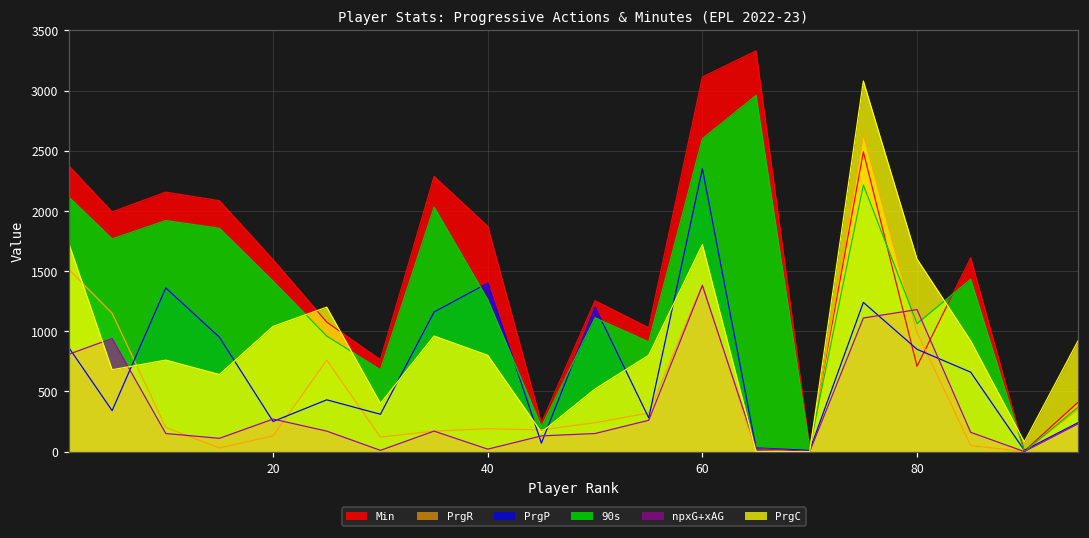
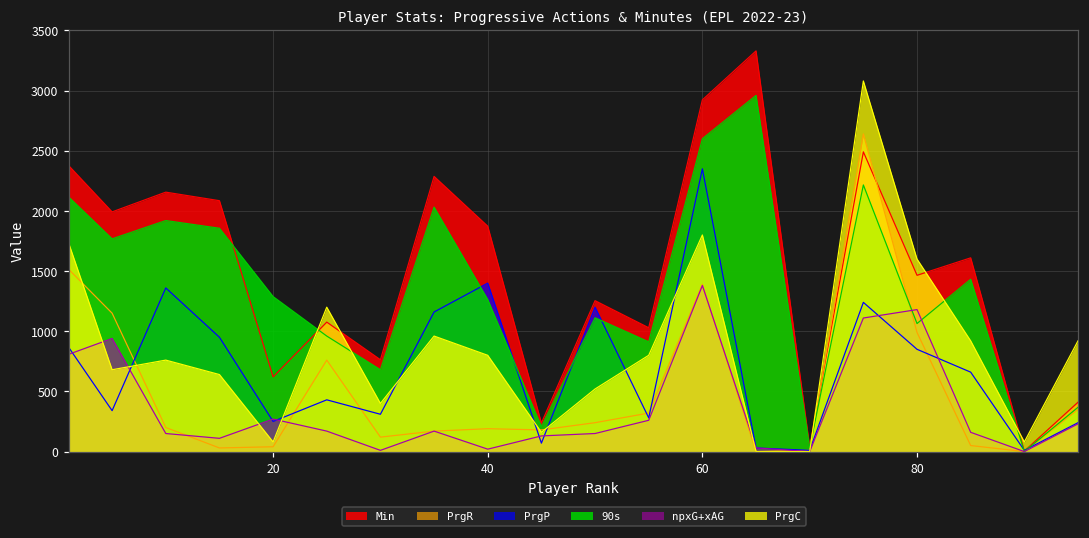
Min, 20: 1600 -> 620
PrgR, 20: 130 -> 40
90s, 20: 1420 -> 1290
PrgC, 20: 1040 -> 80
Min, 60: 3110 -> 2920
PrgC, 60: 1720 -> 1800
Min, 80: 710 -> 1470
